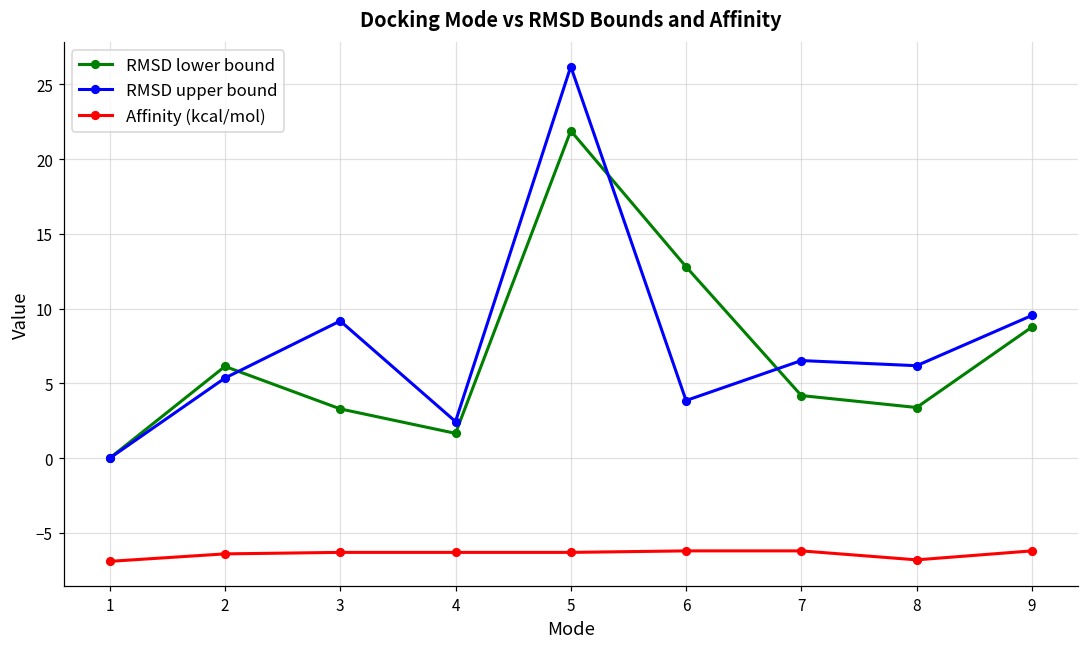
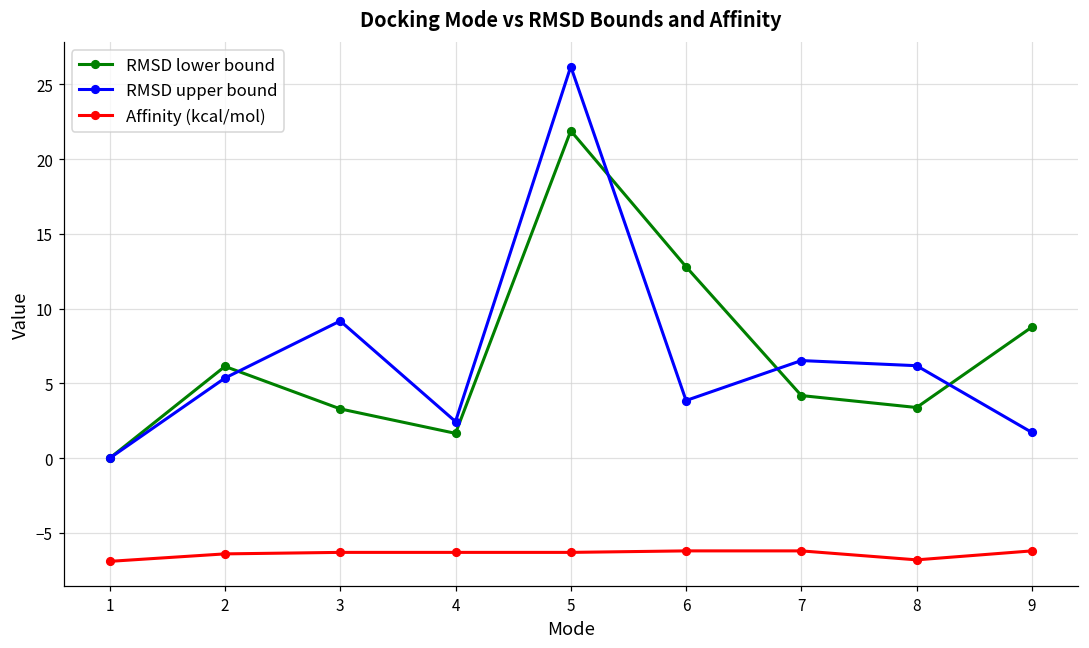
RMSD upper bound, 9: 9.5 -> 1.7
